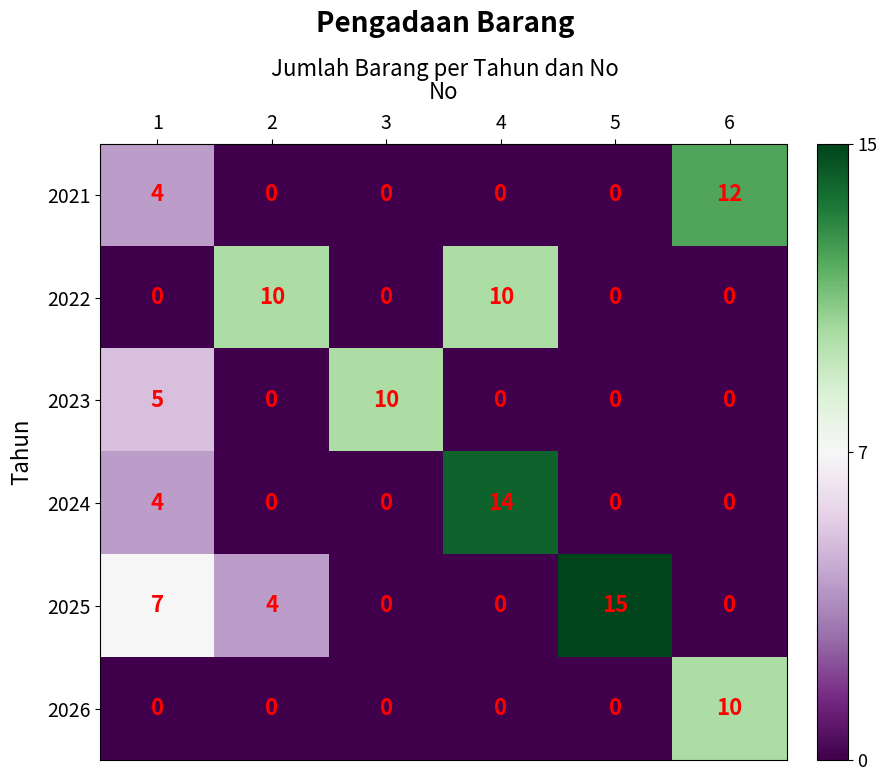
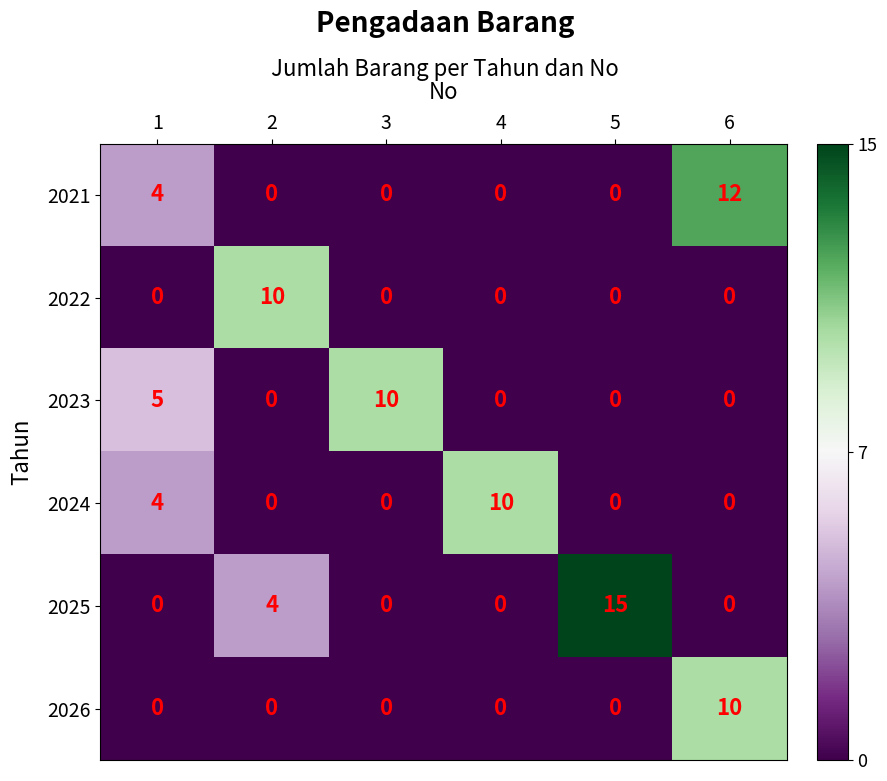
2022, 4: 10 -> 0
2024, 4: 14 -> 10
2025, 1: 7 -> 0
